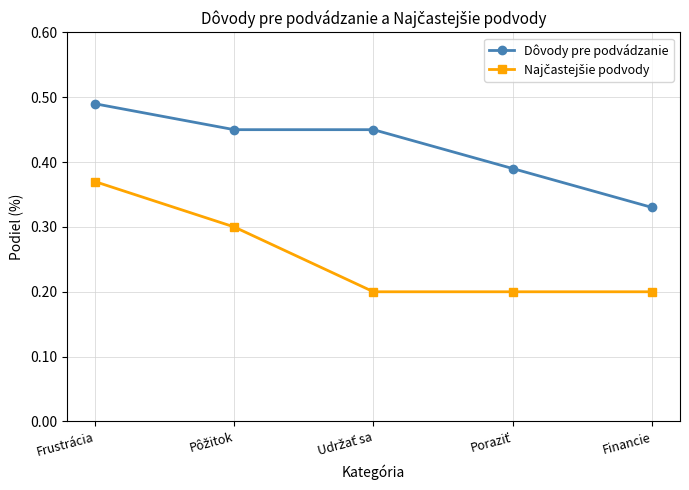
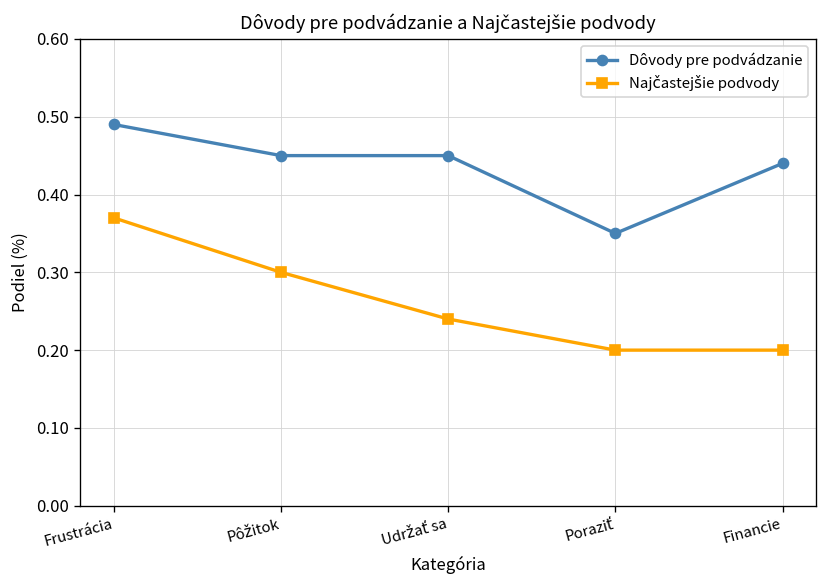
Najčastejšie podvody, Udržať sa: 0.20 -> 0.24
Dôvody pre podvádzanie, Poraziť: 0.39 -> 0.35
Dôvody pre podvádzanie, Financie: 0.33 -> 0.44
